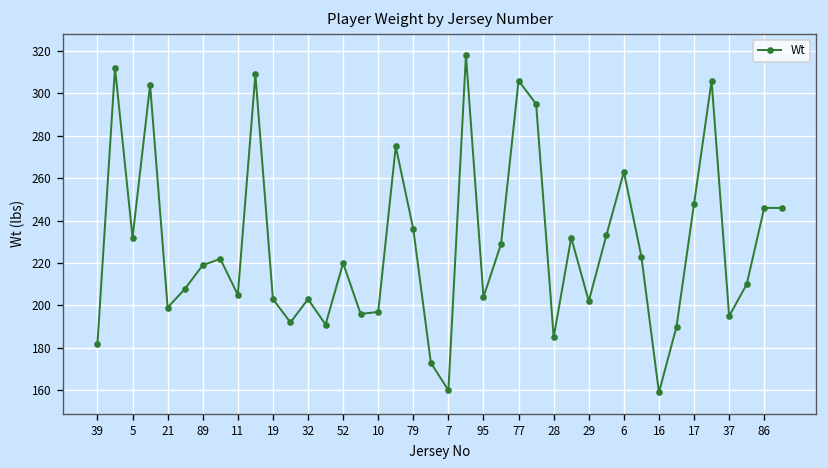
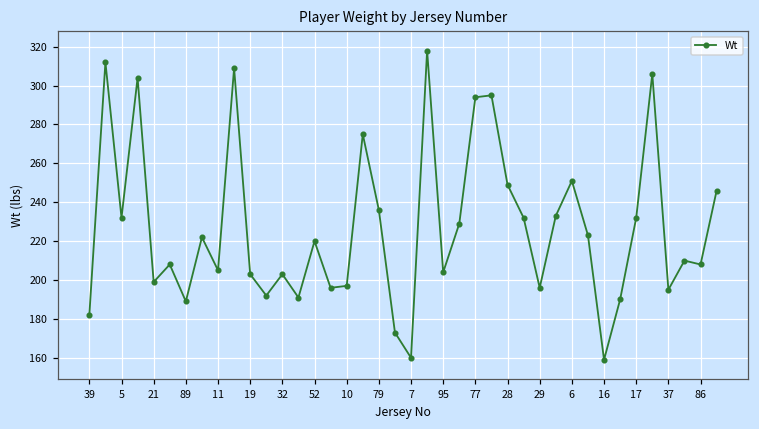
89: 219 -> 189
77: 306 -> 294
28: 185 -> 249
29: 202 -> 196
6: 263 -> 251
17: 248 -> 232
86: 246 -> 208
